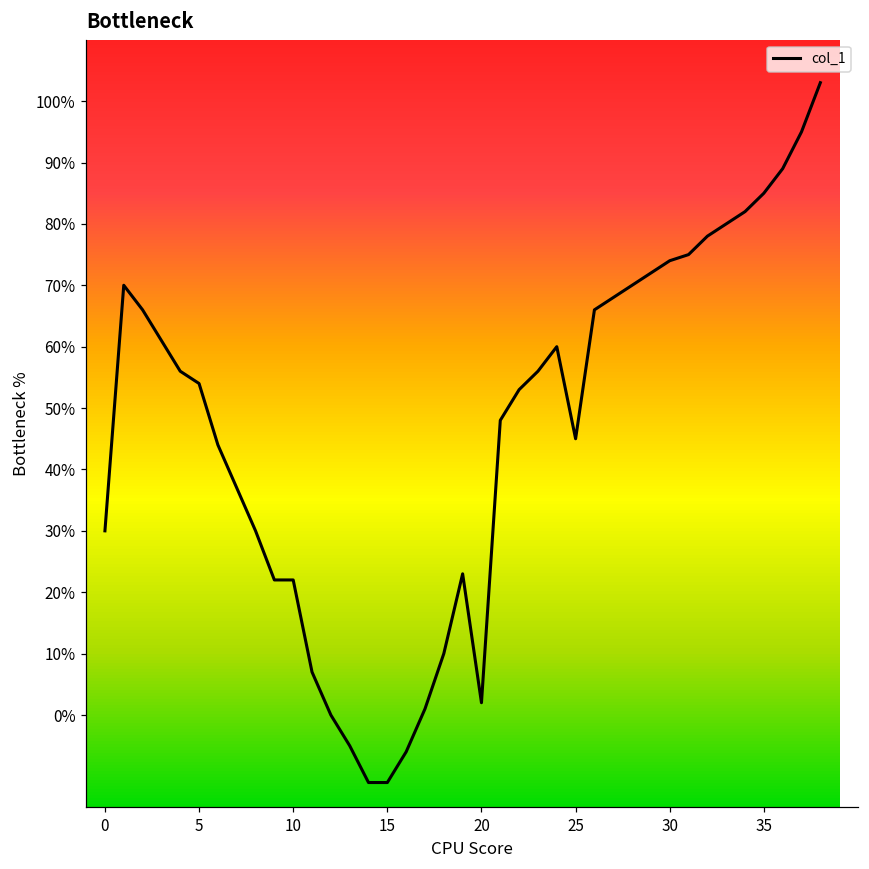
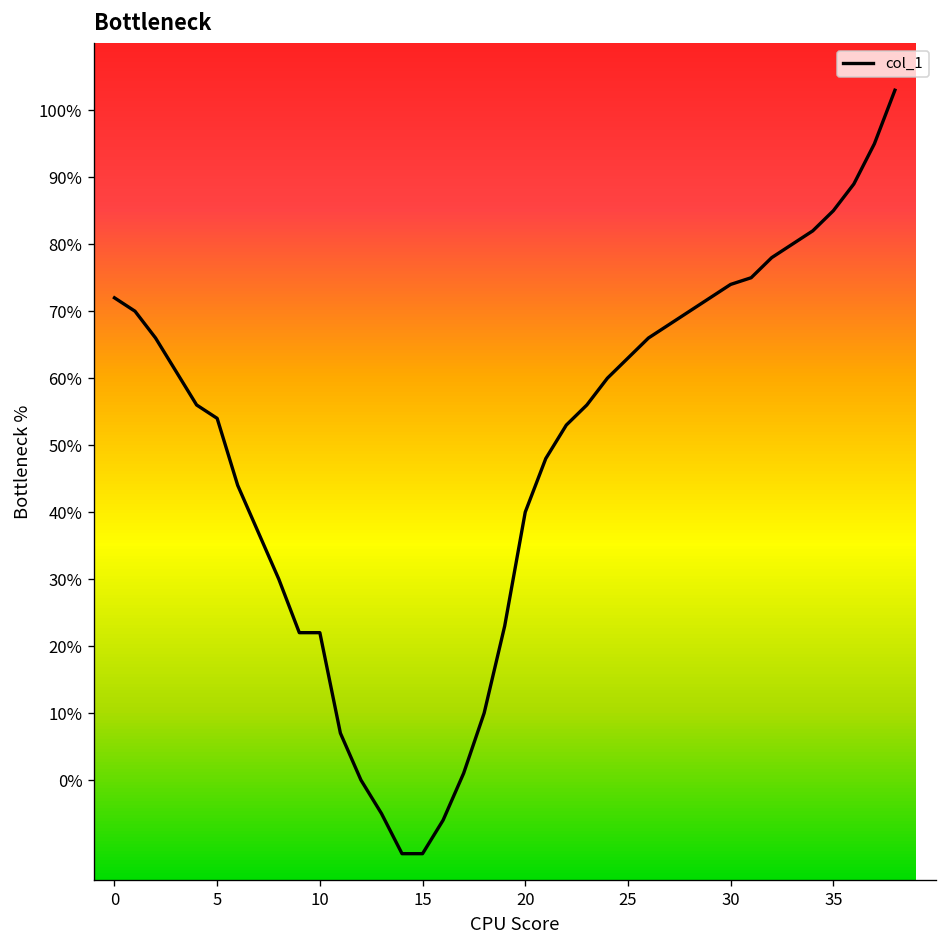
0: 30% -> 72%
20: 2% -> 40%
25: 45% -> 63%
